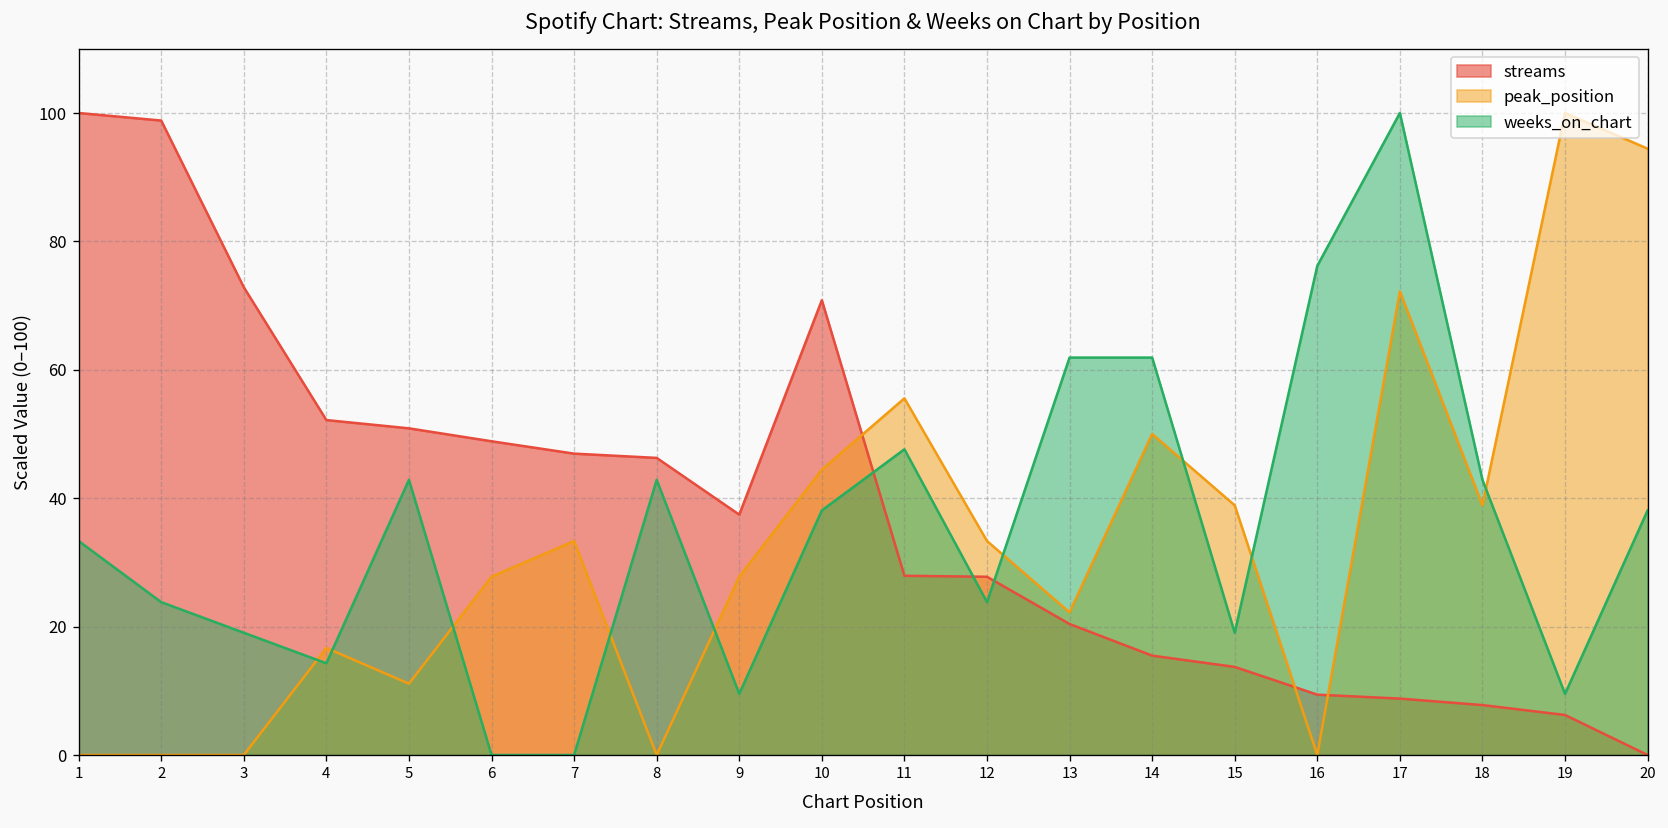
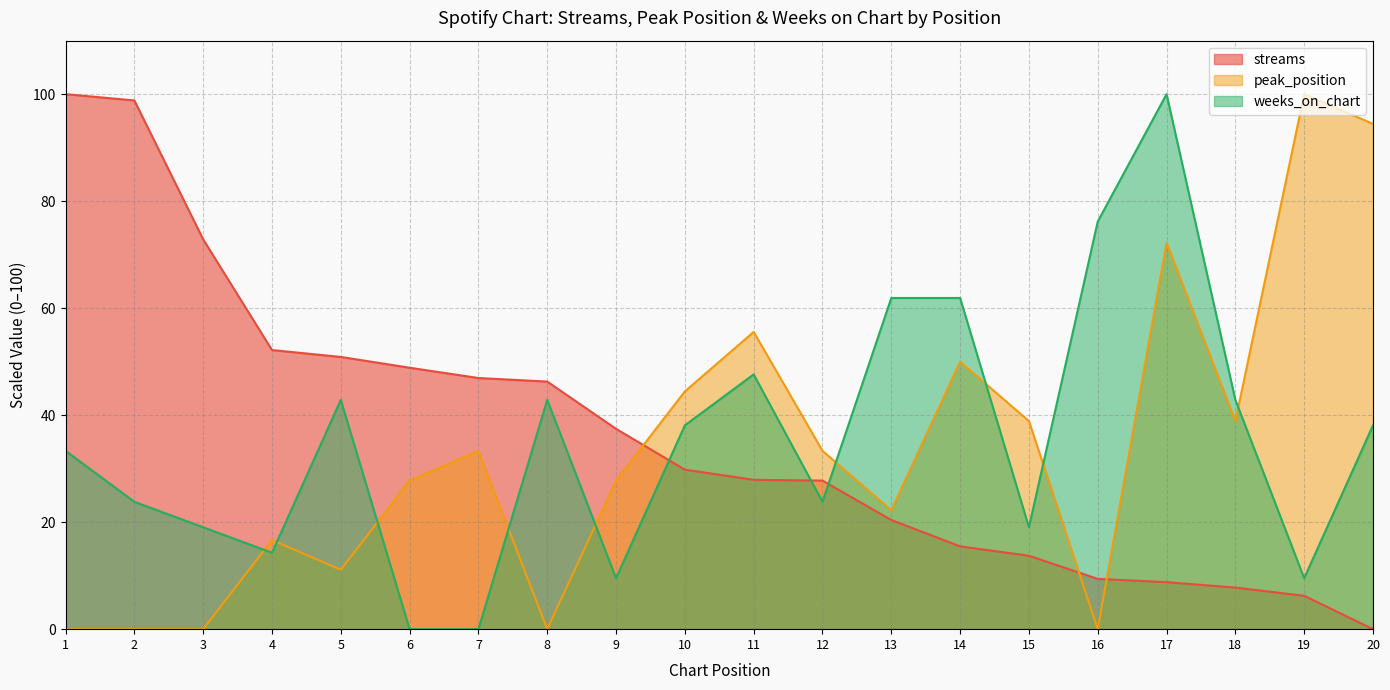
streams, 10: 71 -> 30
